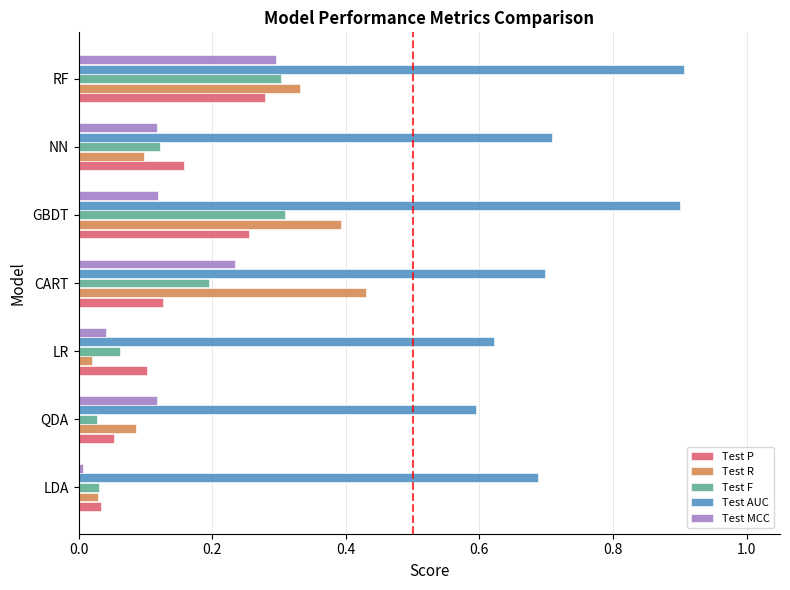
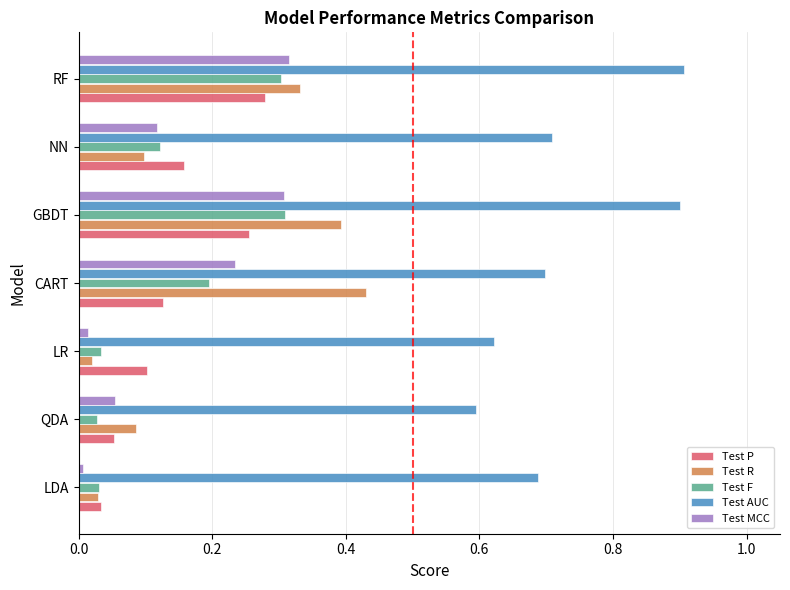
Test MCC, RF: 0.30 -> 0.32
Test MCC, GBDT: 0.12 -> 0.31
Test MCC, LR: 0.04 -> 0.01
Test F, LR: 0.06 -> 0.03
Test MCC, QDA: 0.12 -> 0.05
